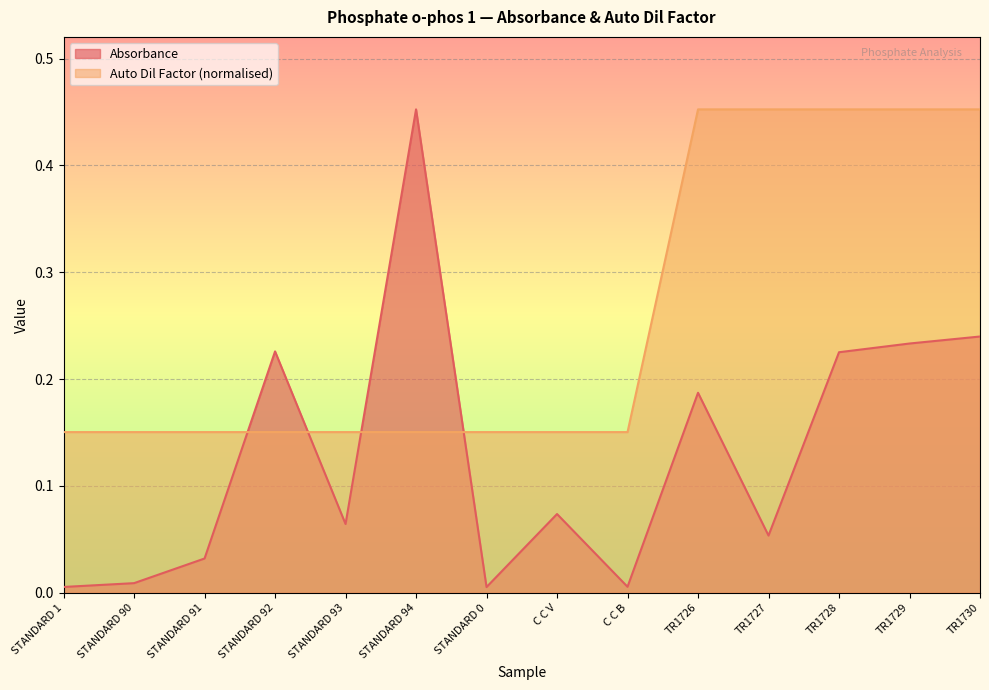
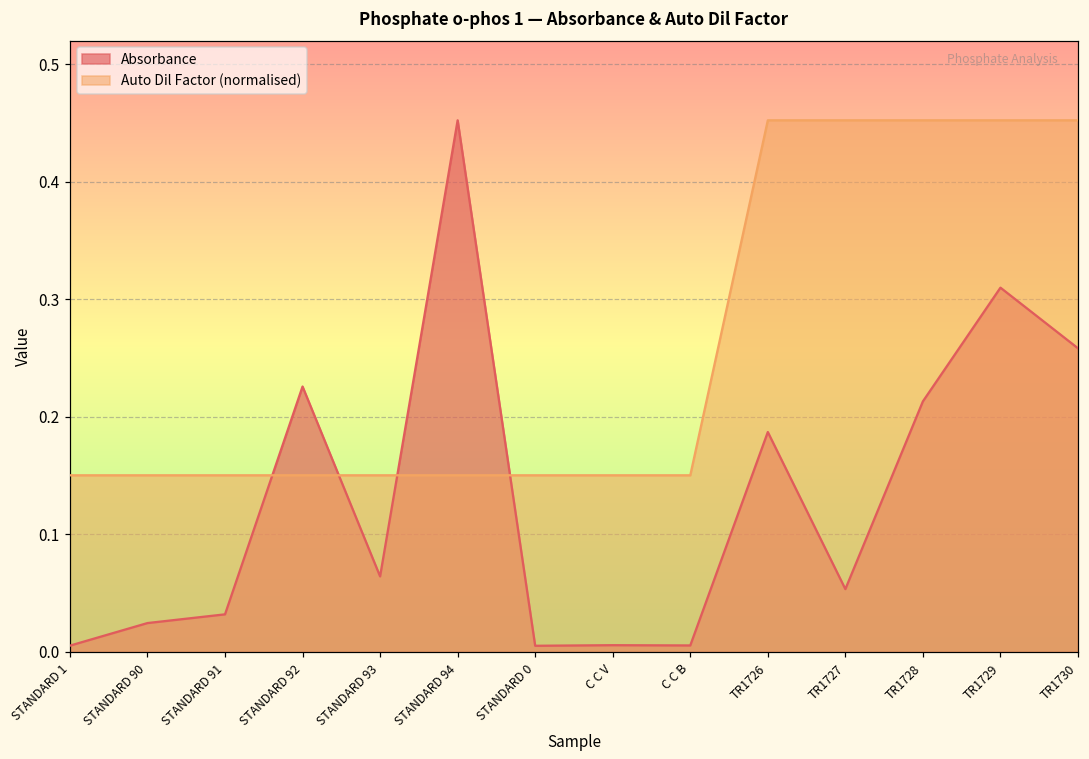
Absorbance, STANDARD 90: 0.009 -> 0.025
Absorbance, C C V: 0.074 -> 0.006
Absorbance, TR1728: 0.225 -> 0.213
Absorbance, TR1729: 0.233 -> 0.310
Absorbance, TR1730: 0.240 -> 0.258
